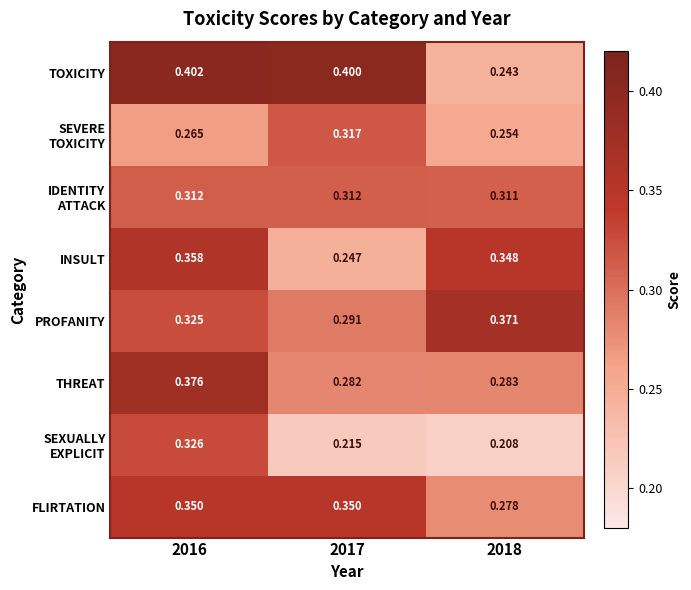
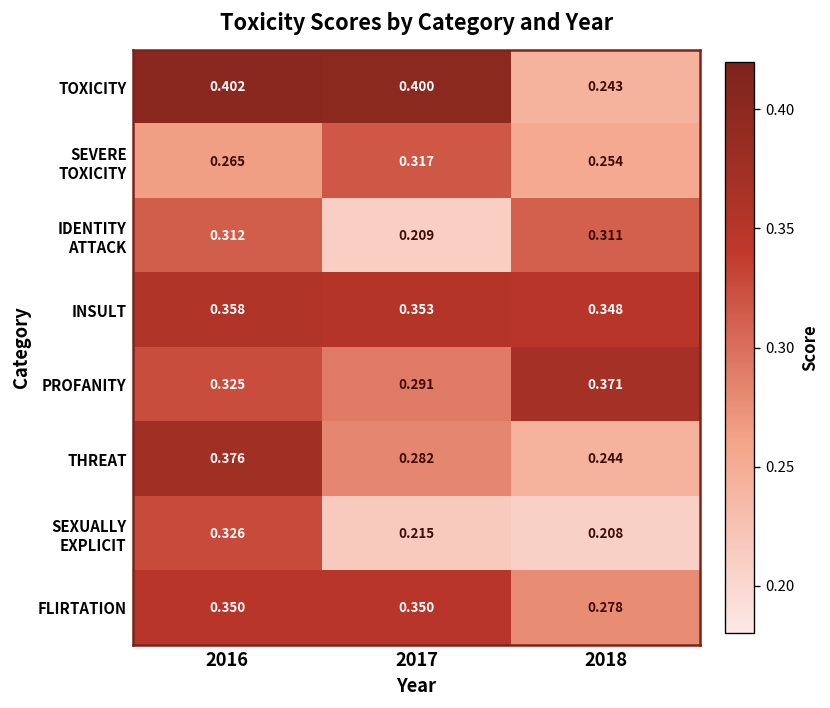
IDENTITY ATTACK, 2017: 0.312 -> 0.209
INSULT, 2017: 0.247 -> 0.353
THREAT, 2018: 0.283 -> 0.244
